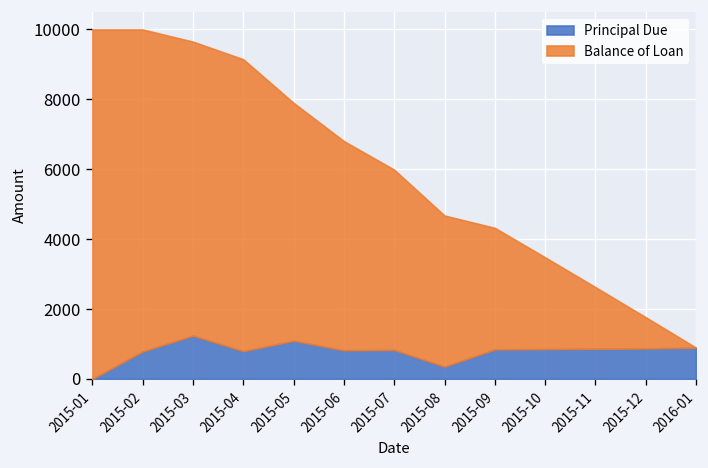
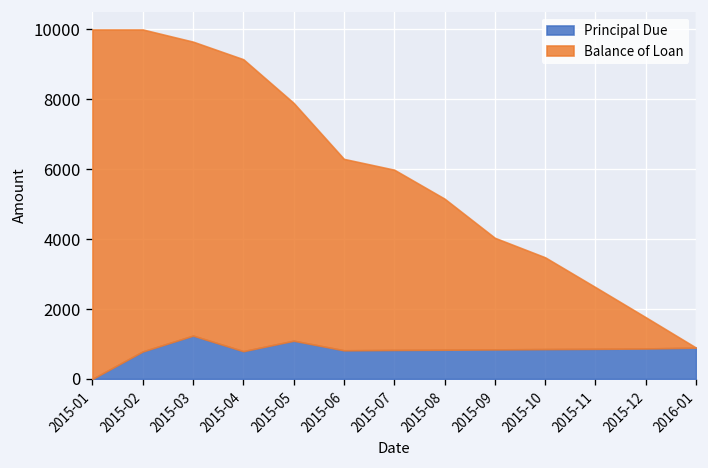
Balance of Loan, 2015-06: 6000 -> 5500
Principal Due, 2015-08: 400 -> 800
Balance of Loan, 2015-09: 3500 -> 3200
